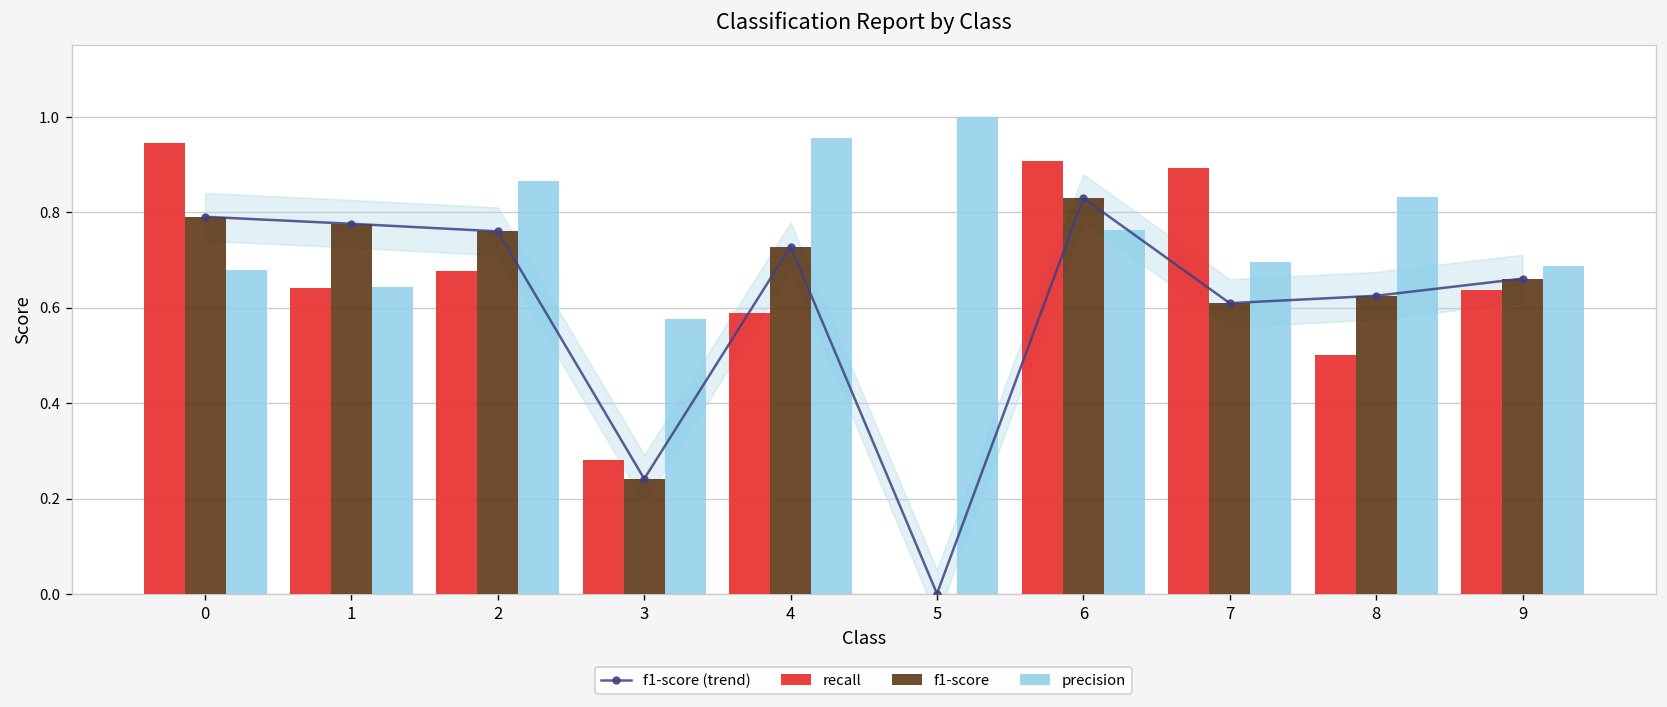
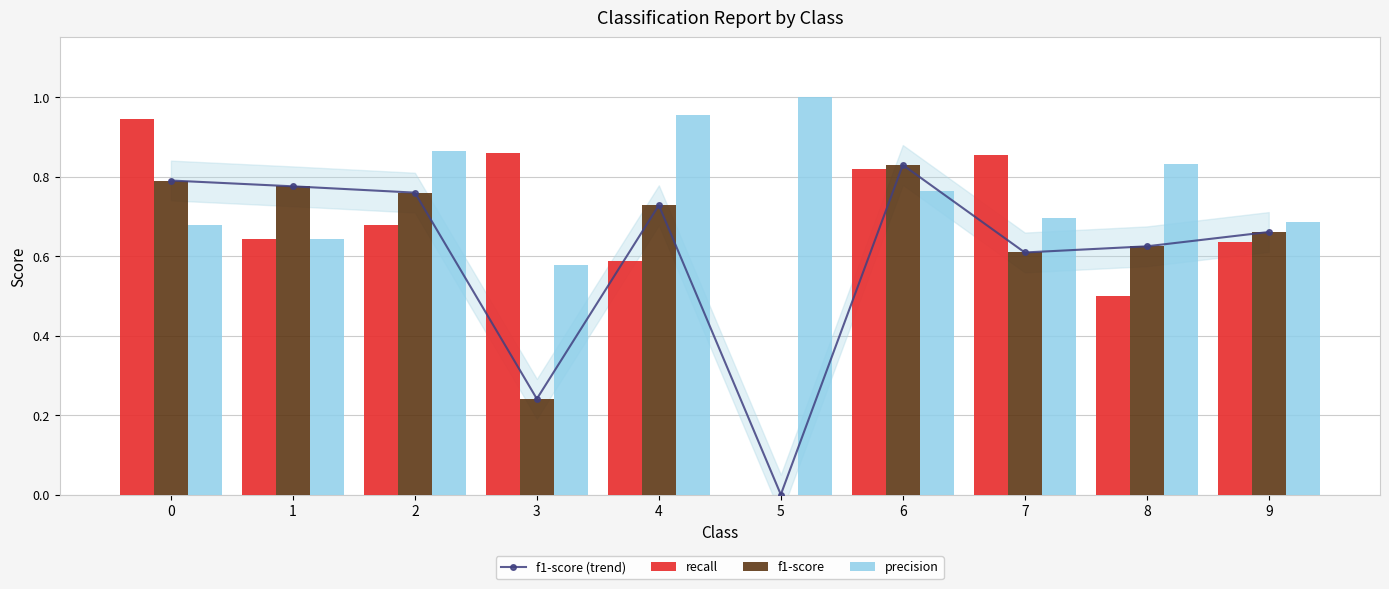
recall, 3: 0.28 -> 0.86
recall, 6: 0.91 -> 0.82
recall, 7: 0.89 -> 0.85
